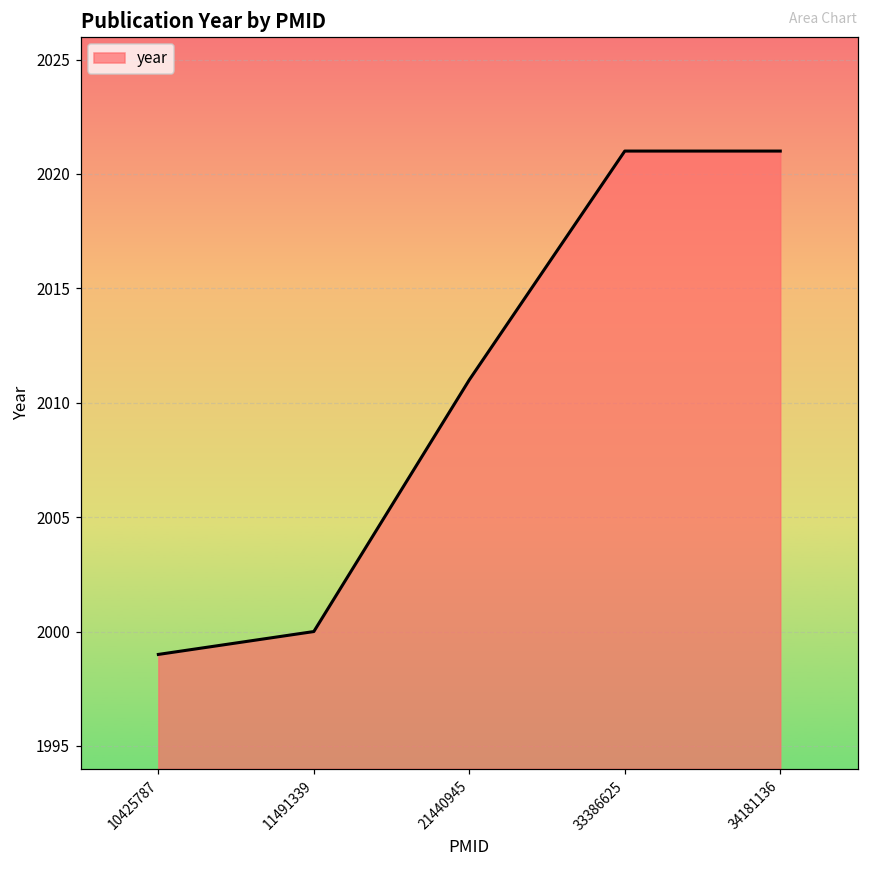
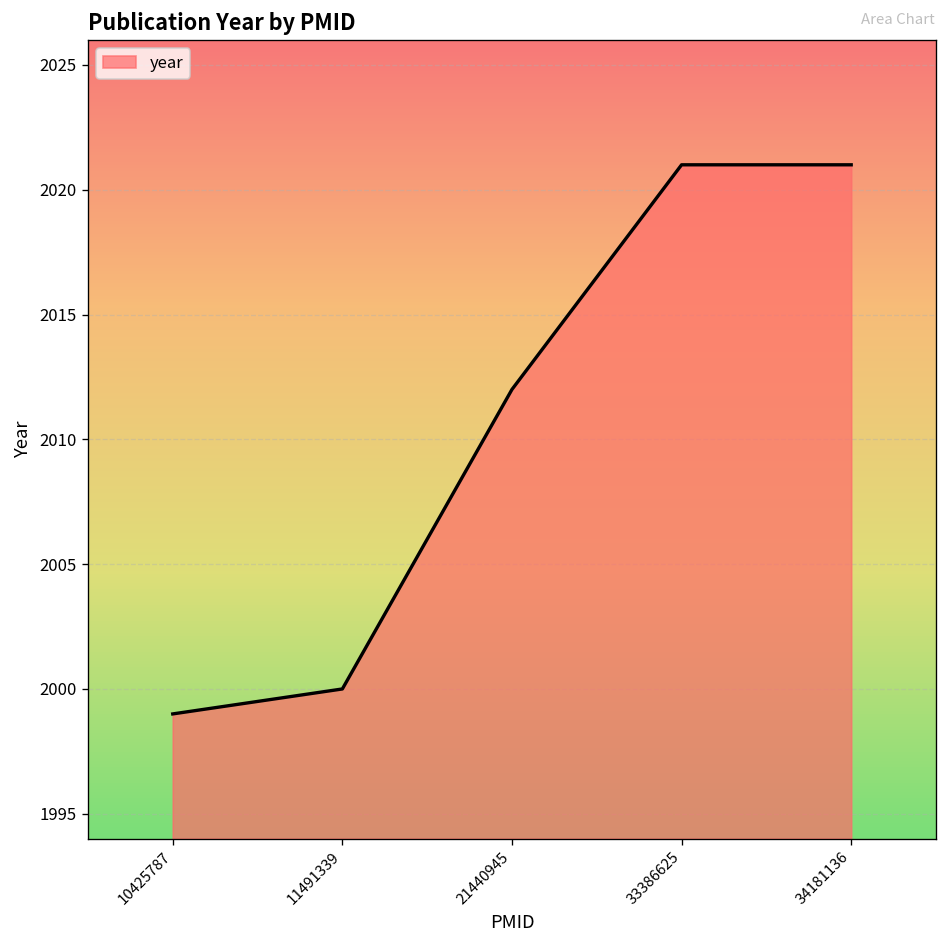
21440945: 2011 -> 2012
